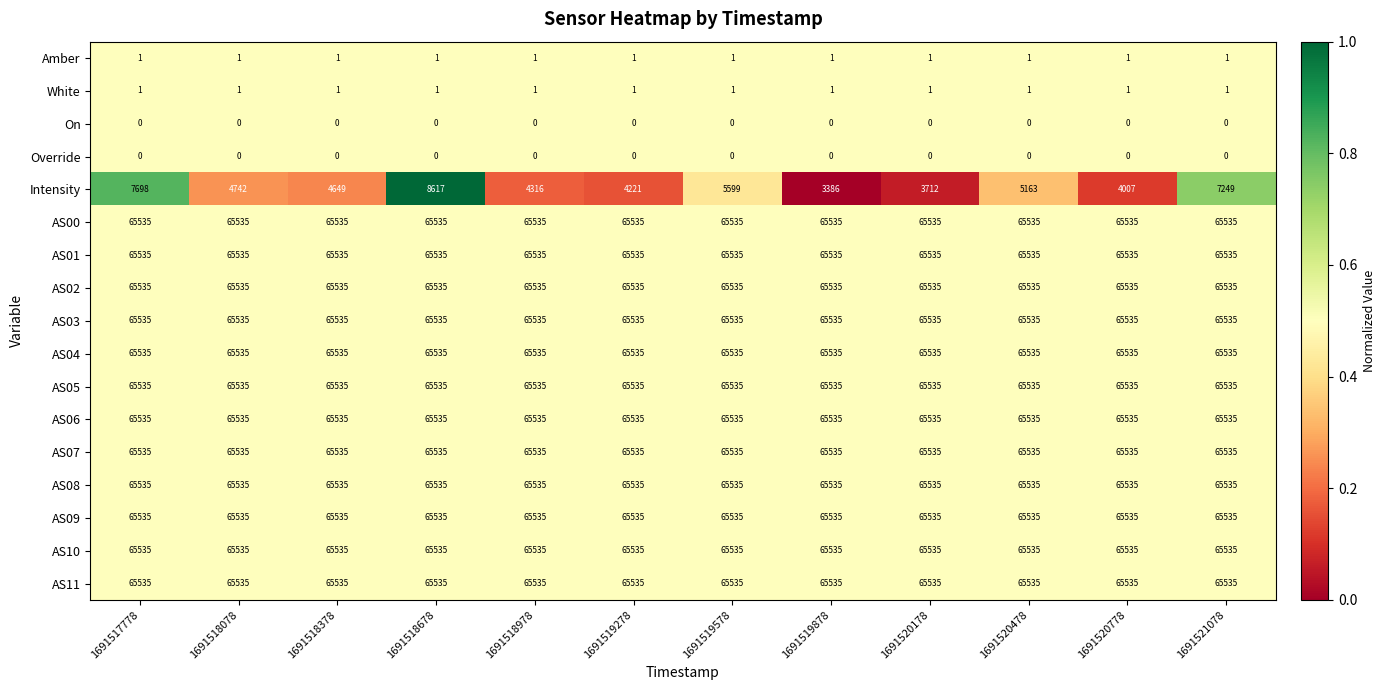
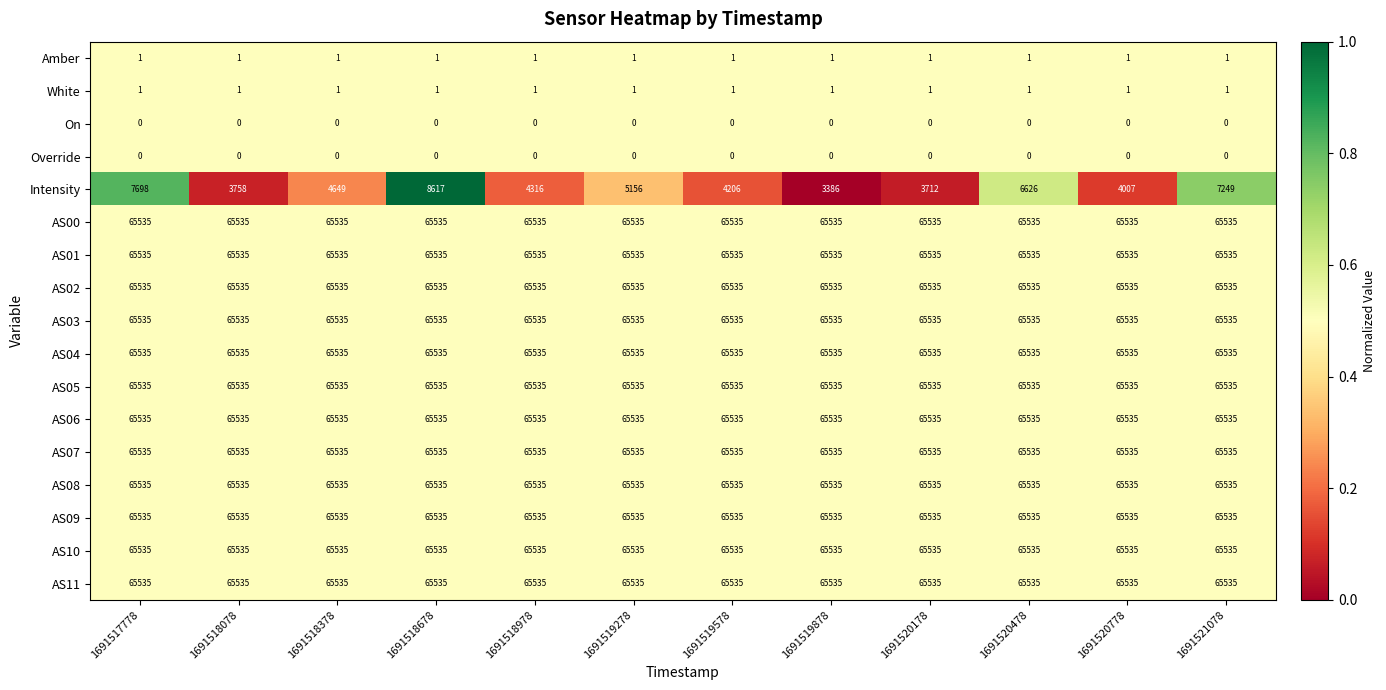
Intensity, 1691518078: 4742 -> 3758
Intensity, 1691519278: 4221 -> 5156
Intensity, 1691519578: 5599 -> 4206
Intensity, 1691520478: 5163 -> 6626
